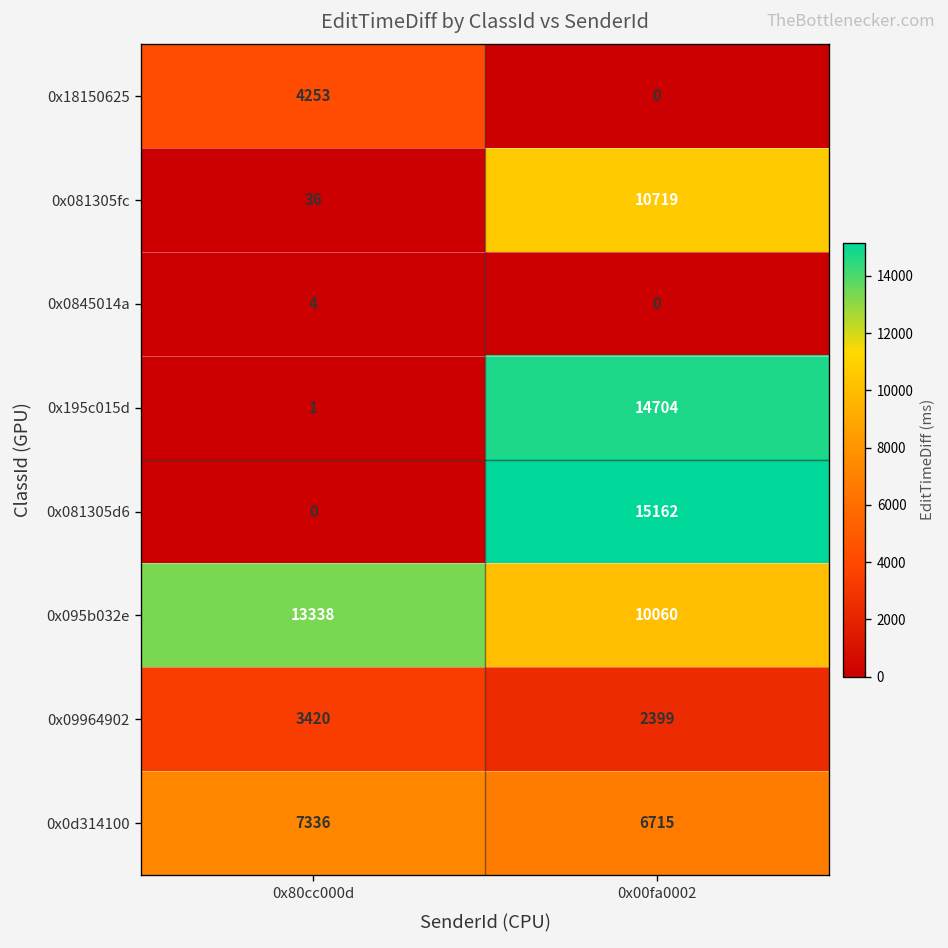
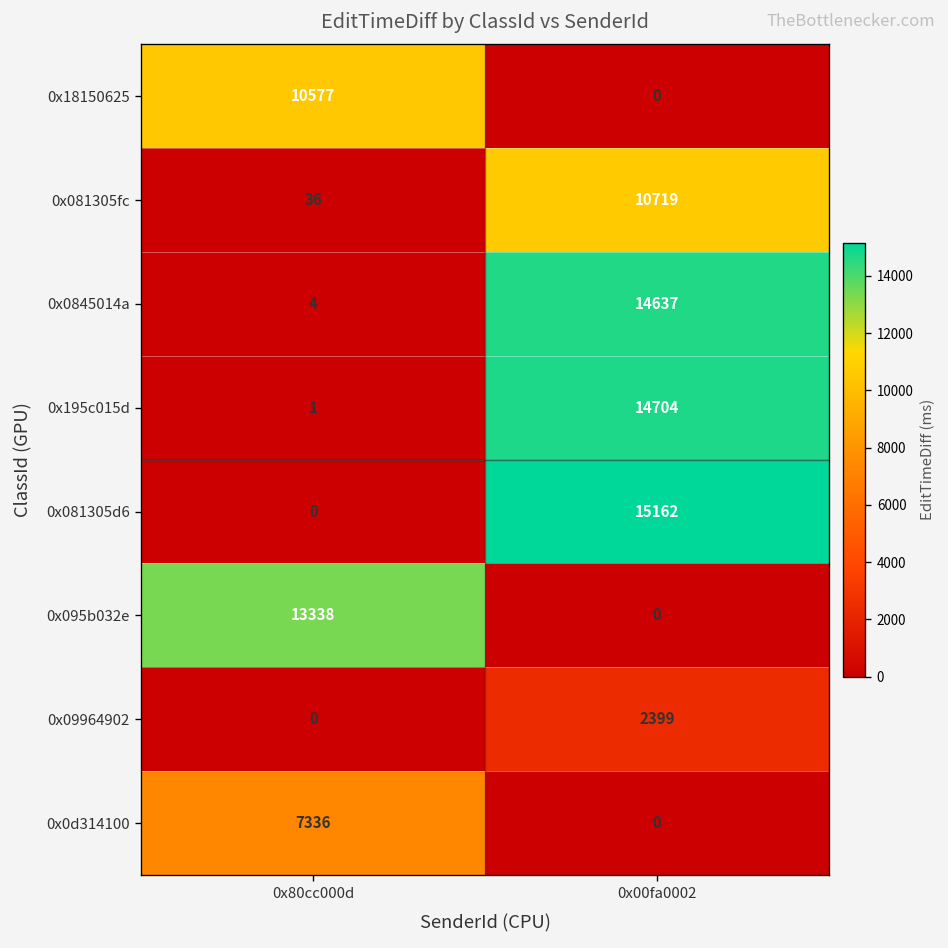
0x18150625, 0x80cc000d: 4253 -> 10577
0x0845014a, 0x00fa0002: 0 -> 14637
0x095b032e, 0x00fa0002: 10060 -> 0
0x09964902, 0x80cc000d: 3420 -> 0
0x0d314100, 0x00fa0002: 6715 -> 0
